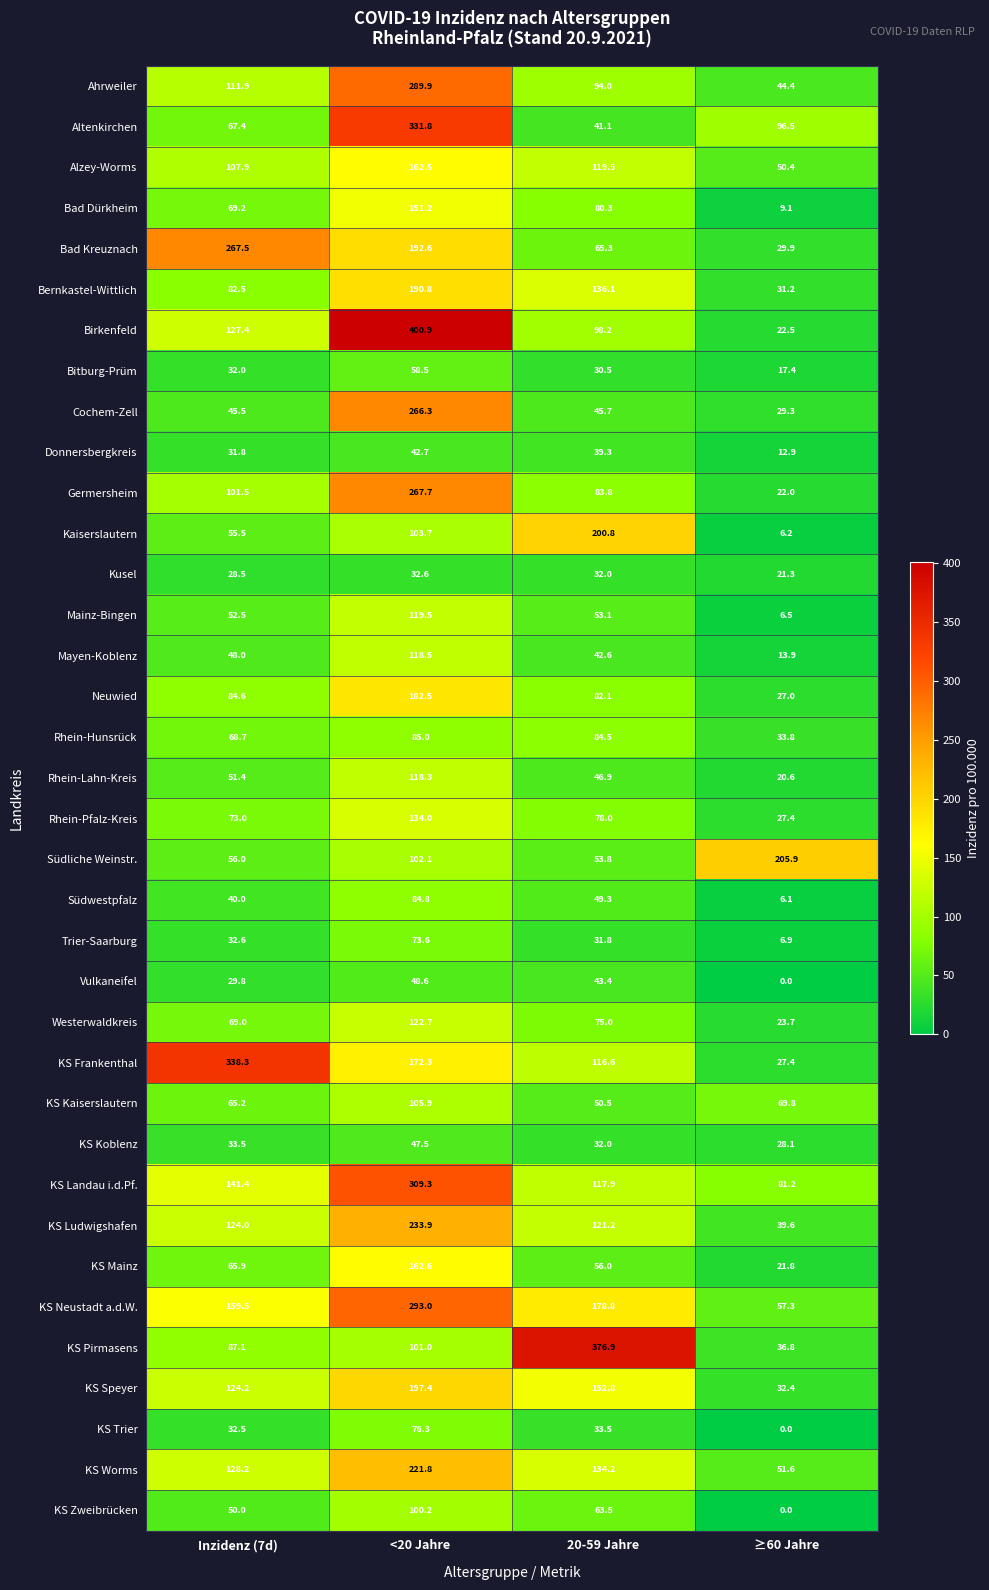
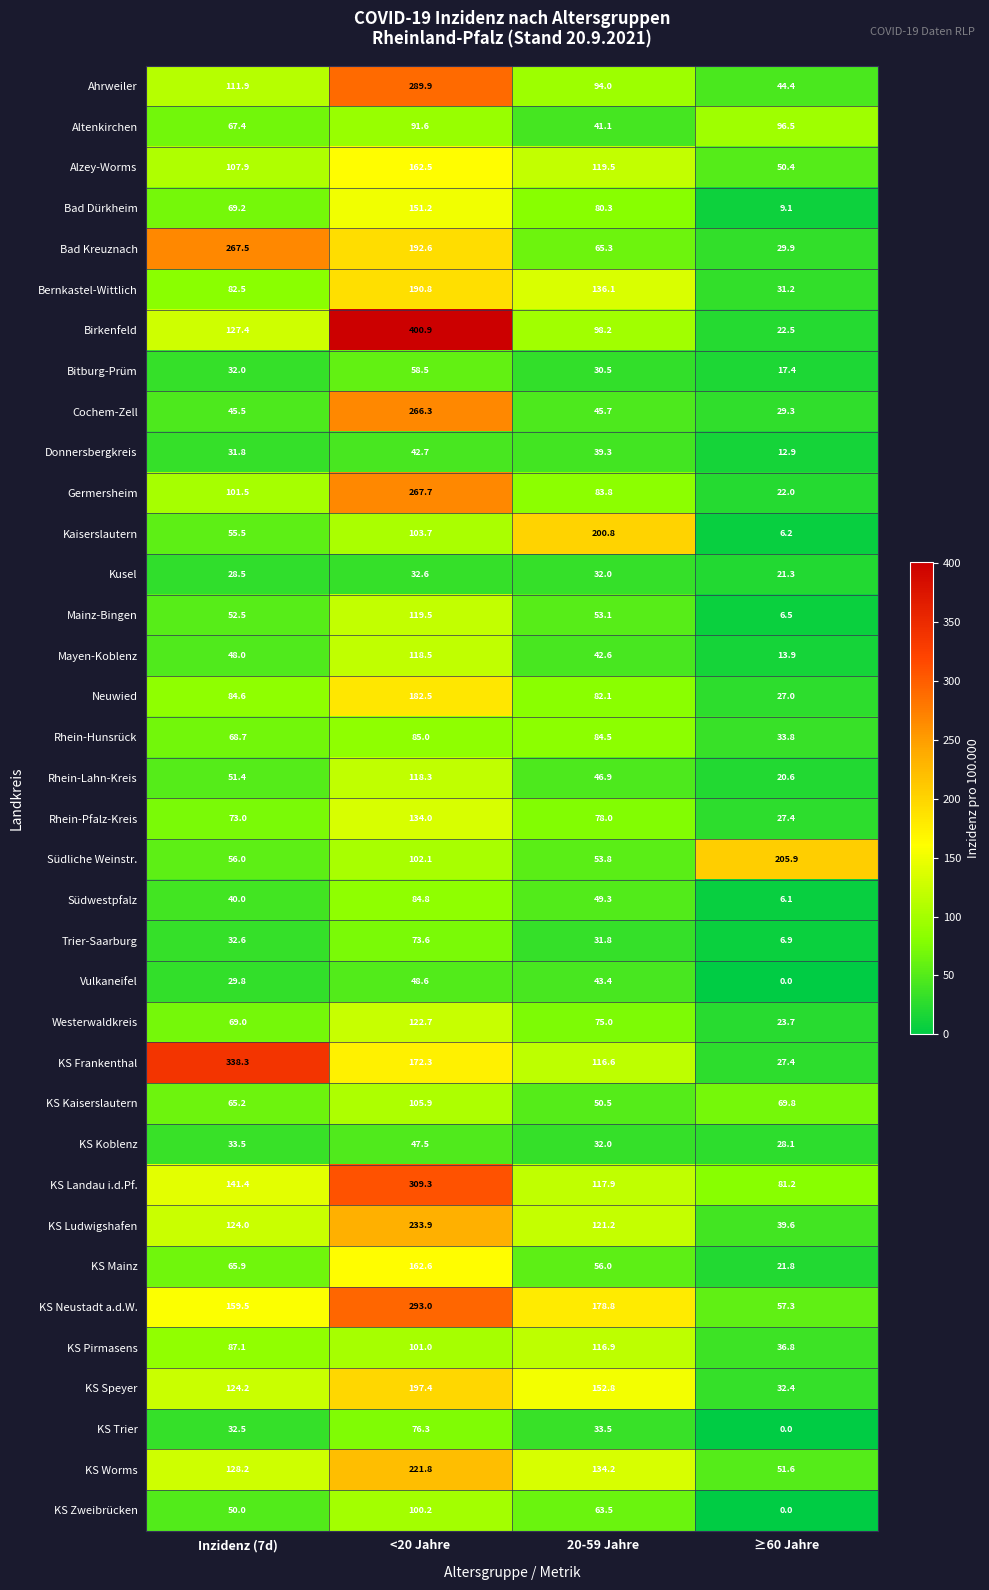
Altenkirchen, <20 Jahre: 331.8 -> 91.6
KS Pirmasens, 20-59 Jahre: 376.9 -> 116.9
